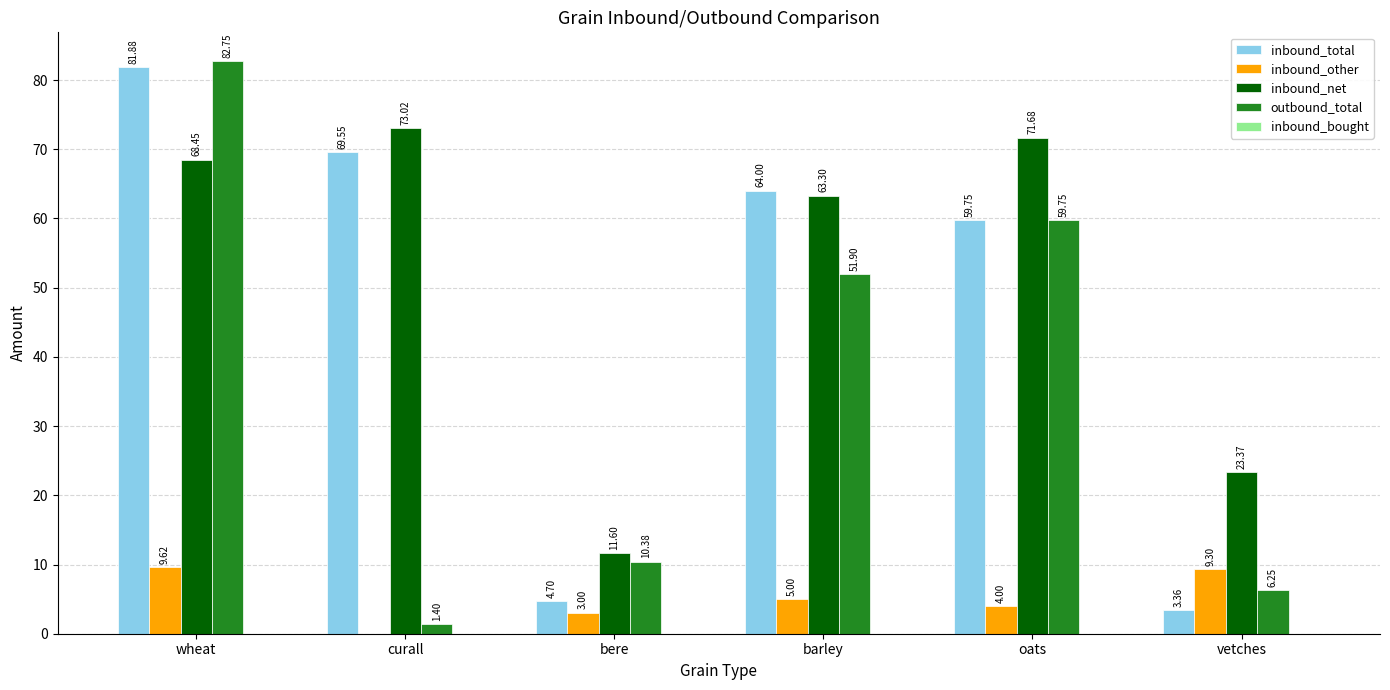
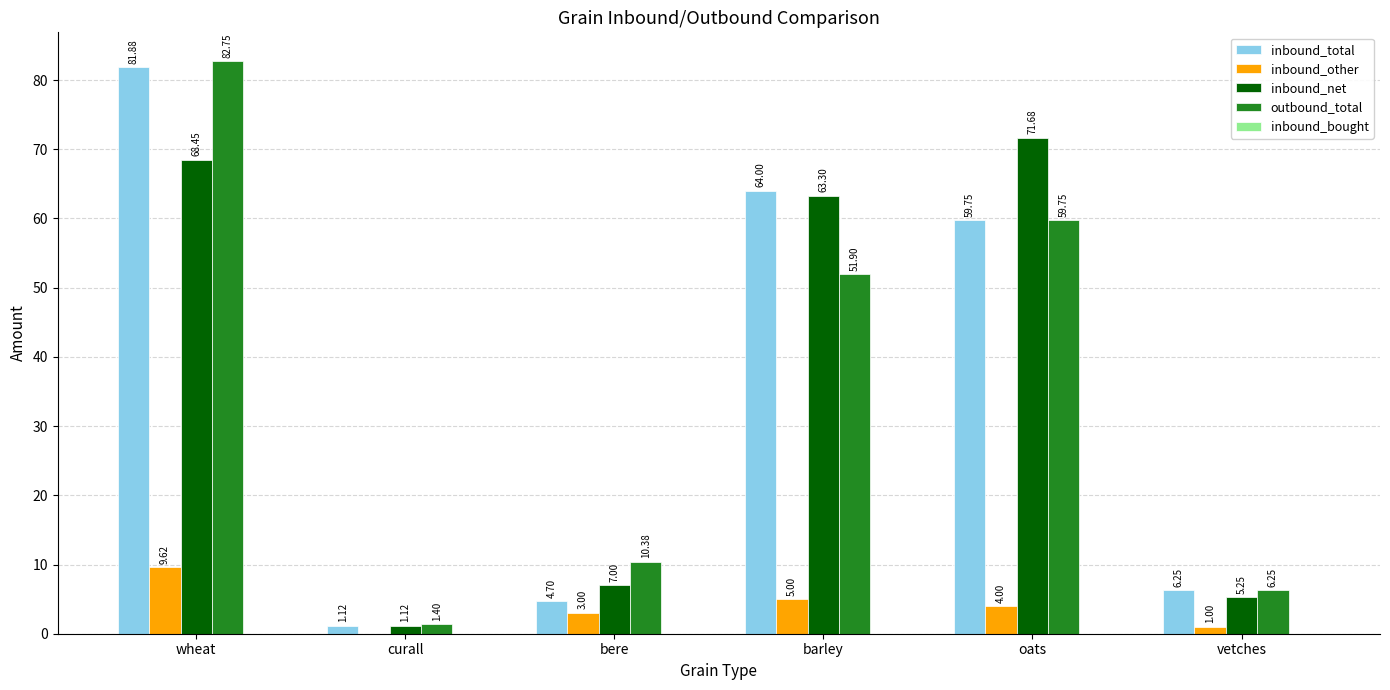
inbound_total, curall: 69.55 -> 1.12
inbound_net, curall: 73.02 -> 1.12
inbound_net, bere: 11.60 -> 7.00
inbound_total, vetches: 3.36 -> 6.25
inbound_other, vetches: 9.30 -> 1.00
inbound_net, vetches: 23.37 -> 5.25
